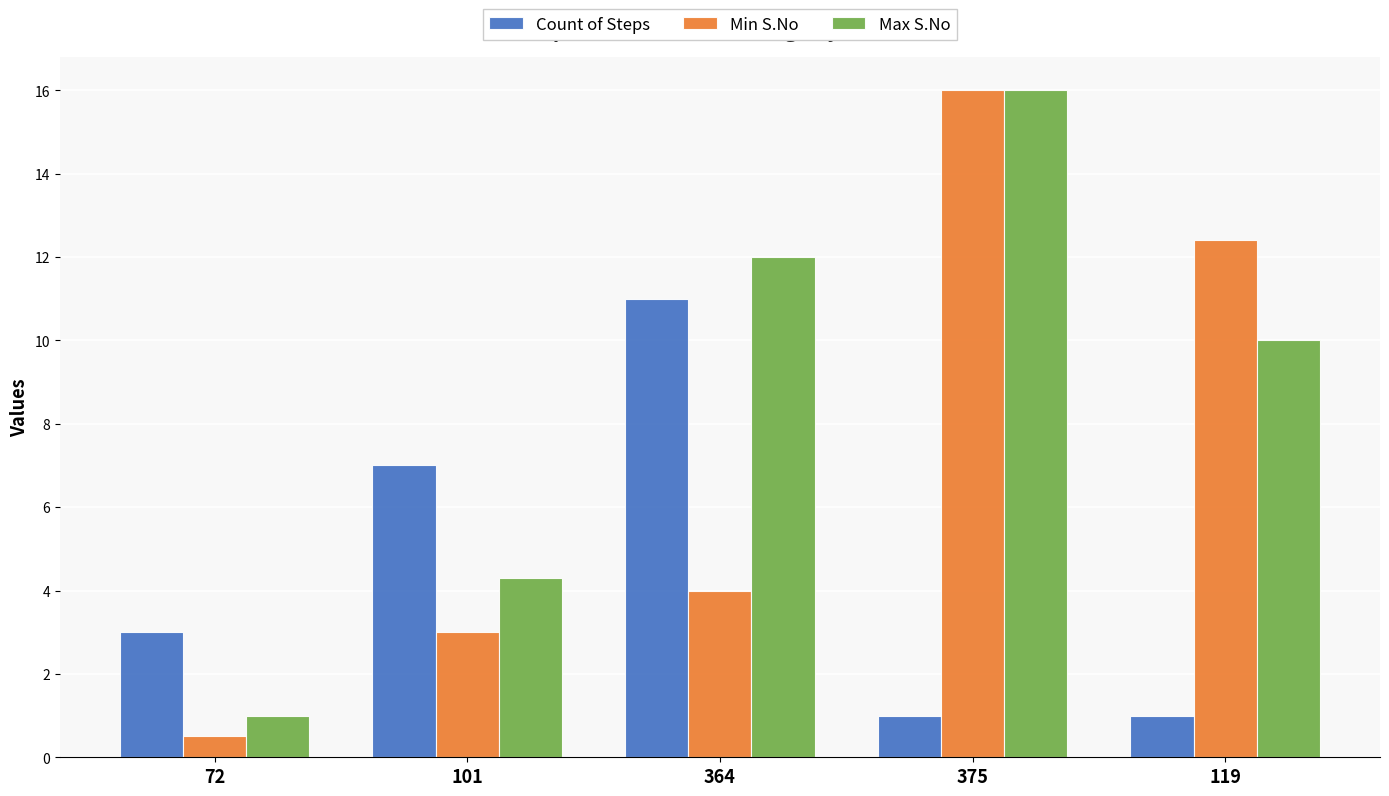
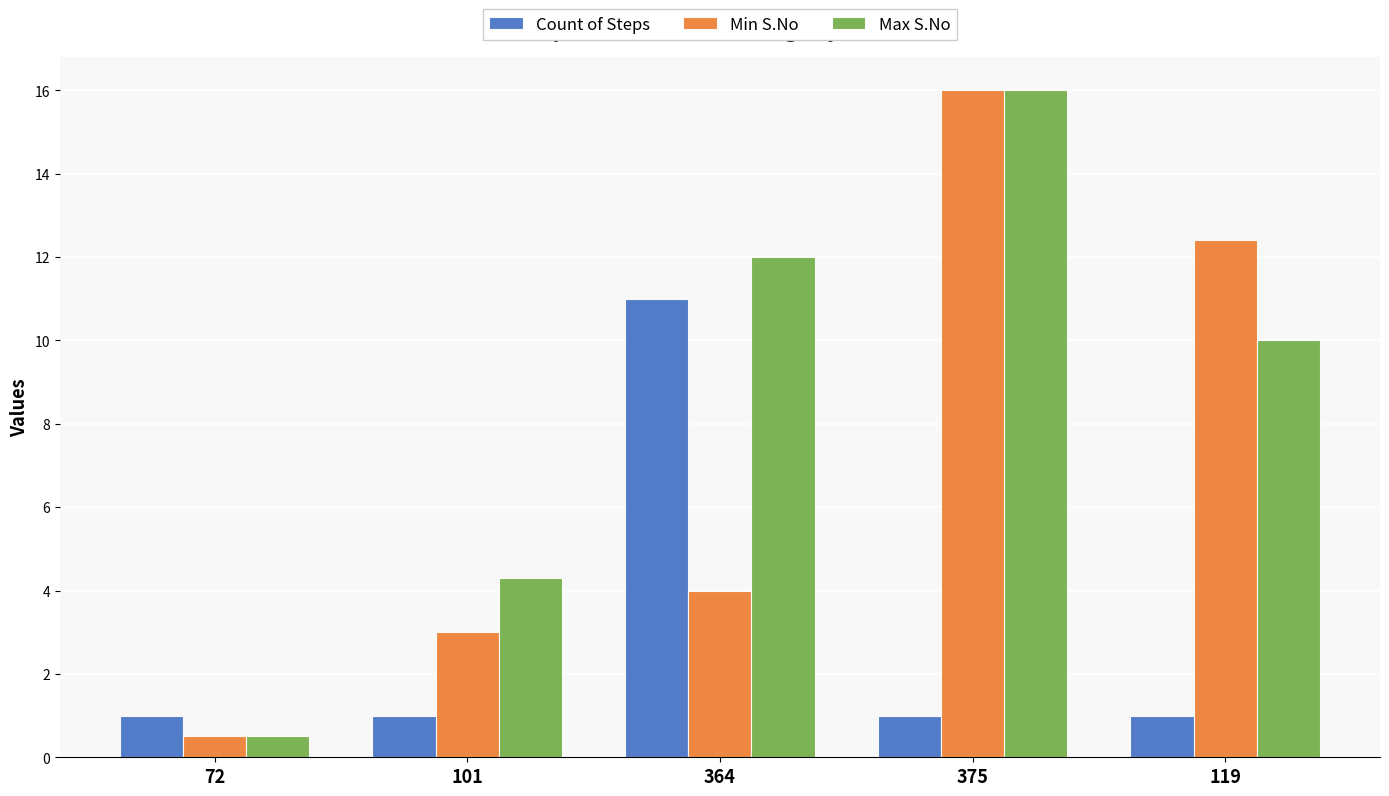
Count of Steps, 72: 3 -> 1
Max S.No, 72: 1.0 -> 0.5
Count of Steps, 101: 7 -> 1
